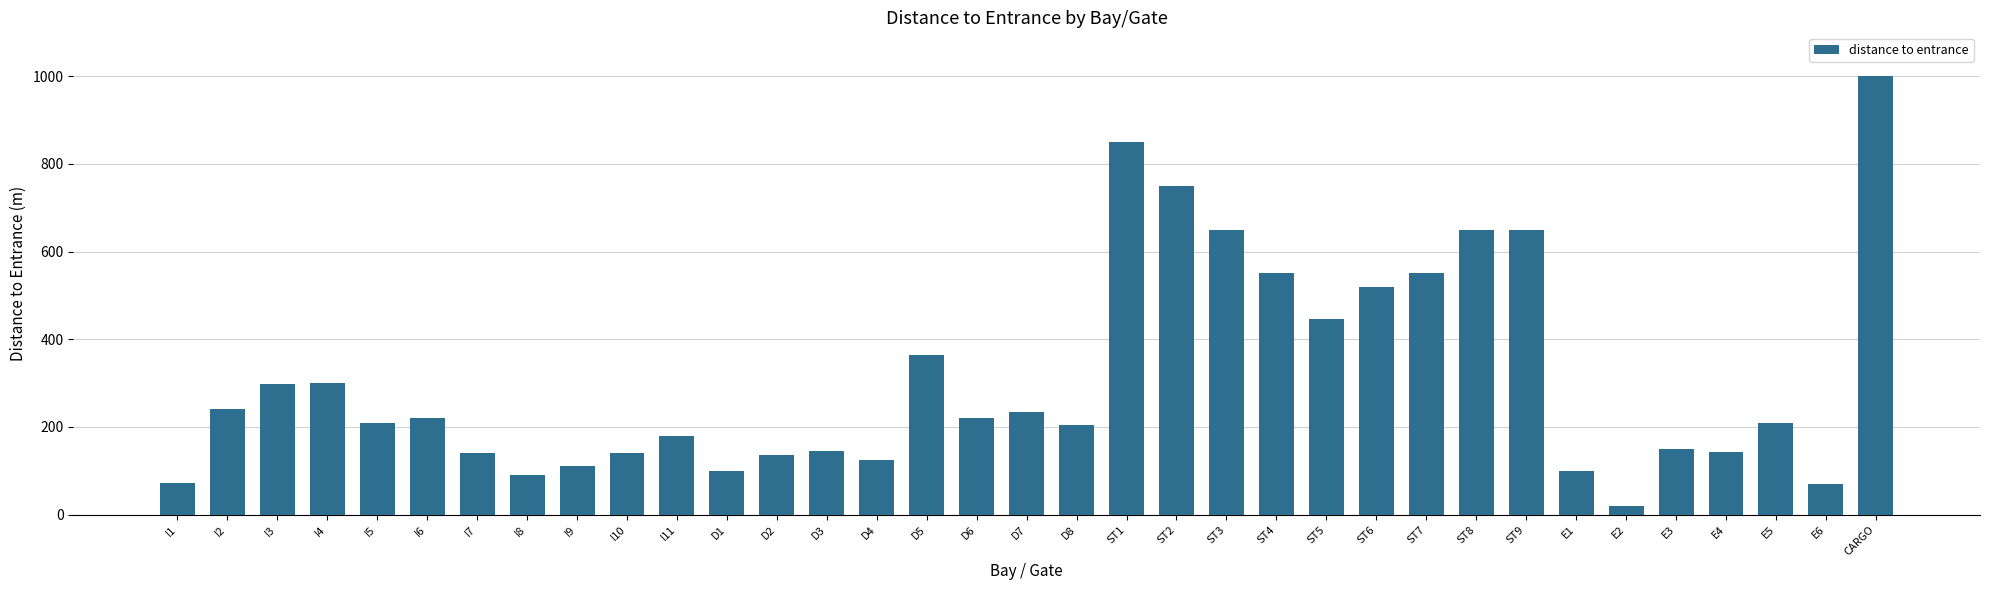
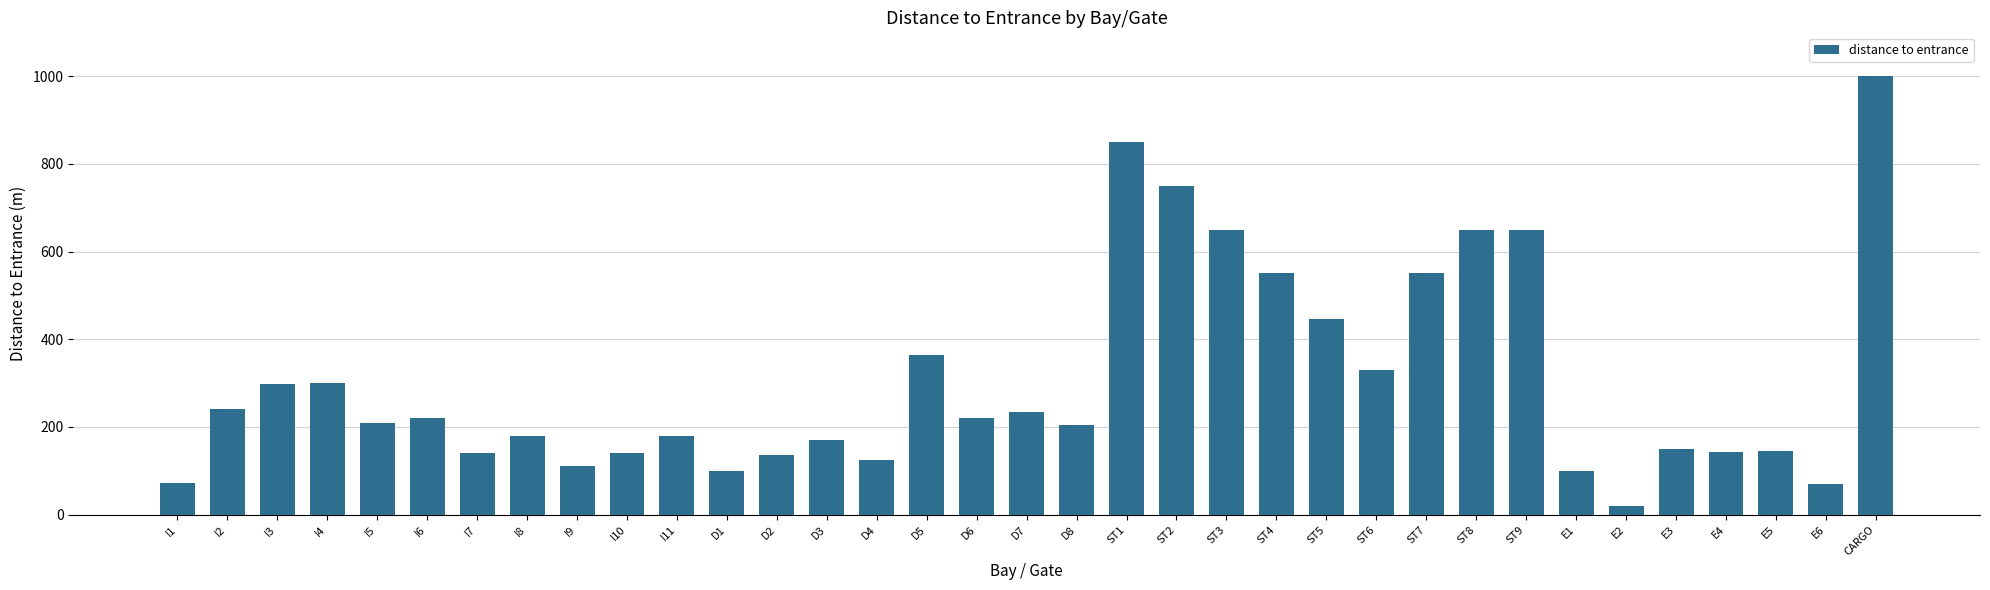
I8: 90 -> 180
D3: 150 -> 170
ST6: 520 -> 330
E5: 210 -> 150
